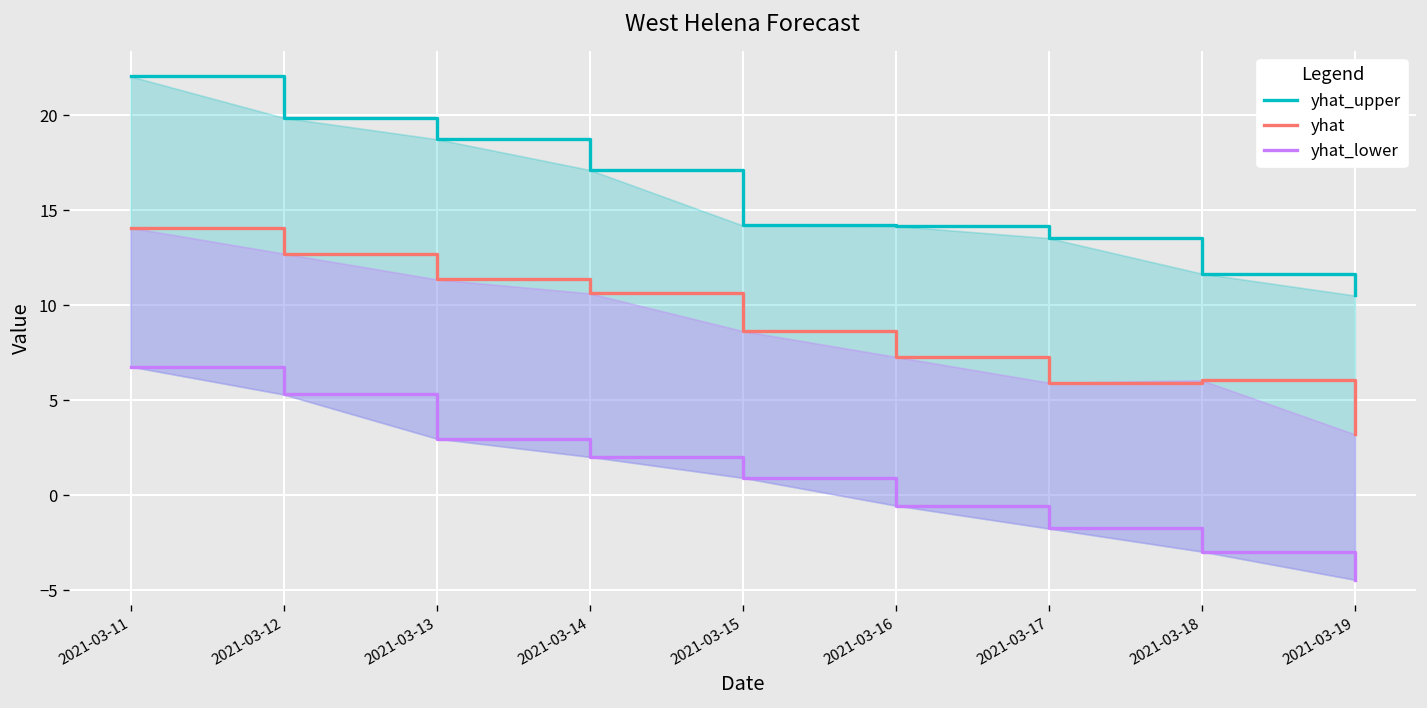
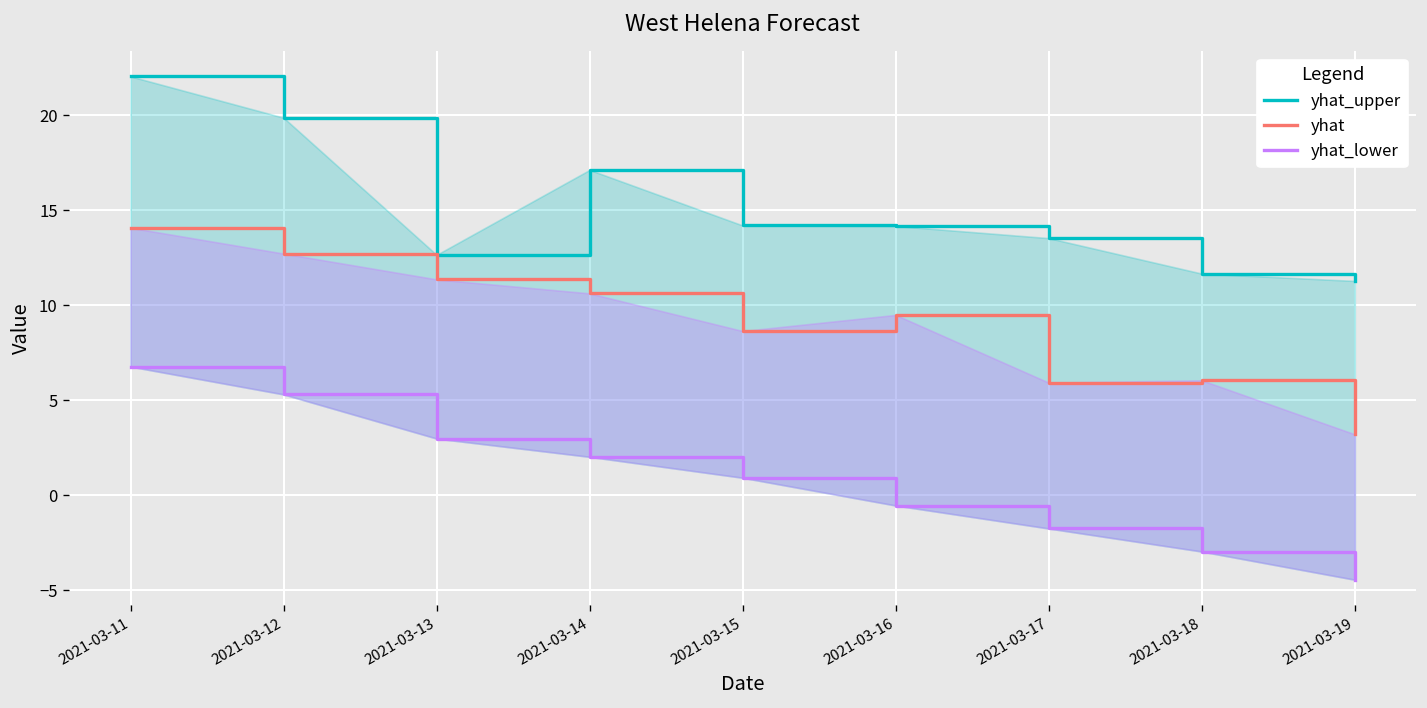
yhat_upper, 2021-03-13: 18.8 -> 12.7
yhat, 2021-03-16: 7.3 -> 9.5
yhat_upper, 2021-03-19: 10.5 -> 11.3
